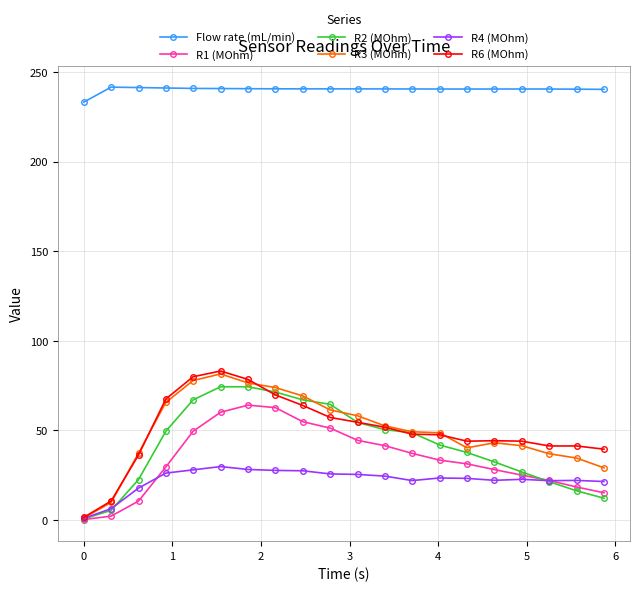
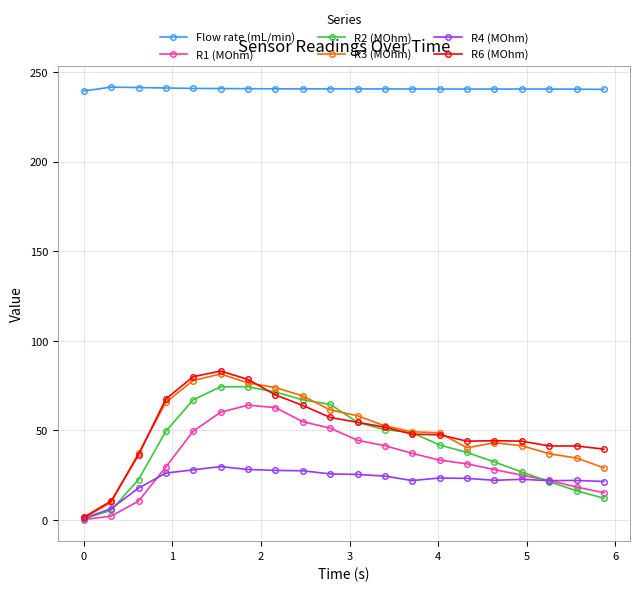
Flow rate (mL/min), 0: 233 -> 240
